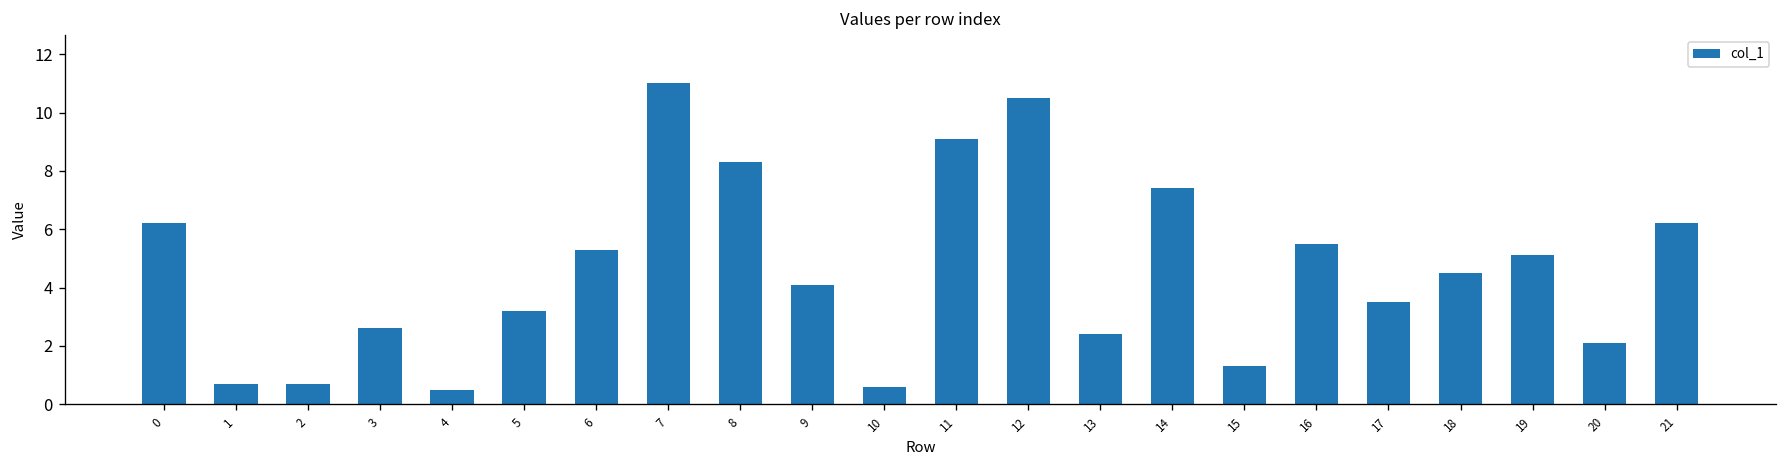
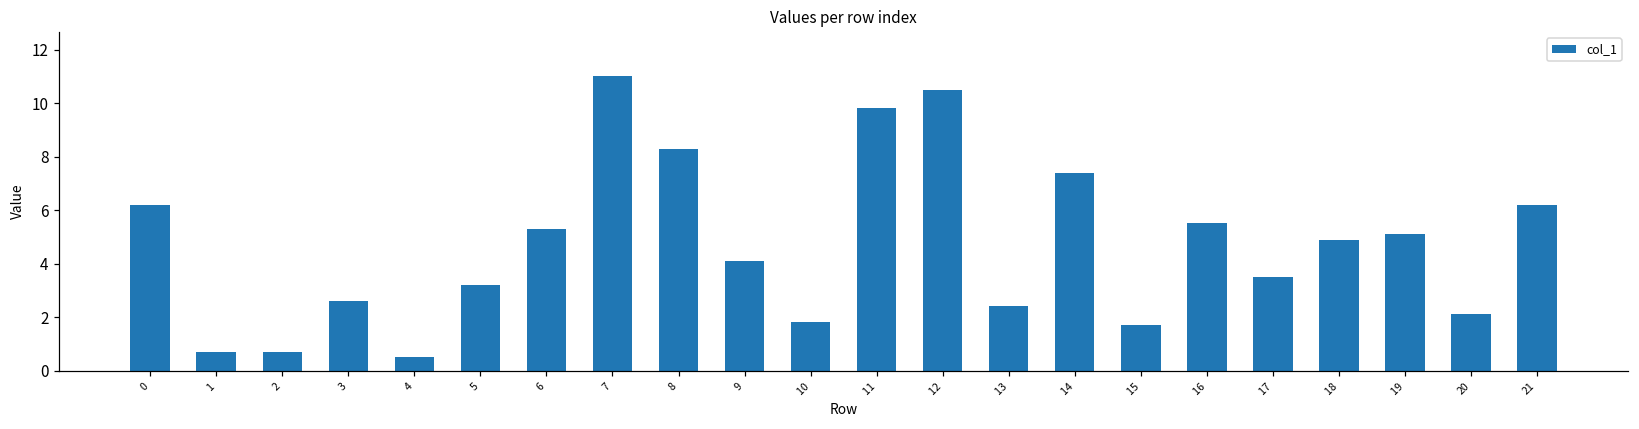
10: 0.6 -> 1.8
11: 9.1 -> 9.8
15: 1.3 -> 1.7
18: 4.5 -> 4.9
